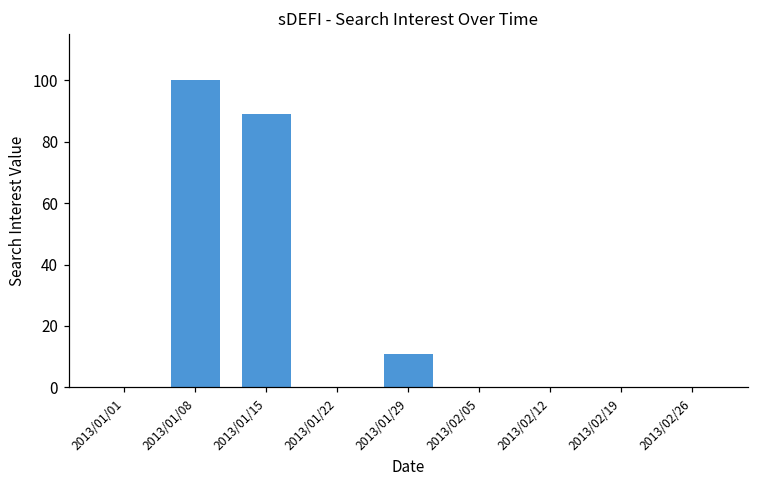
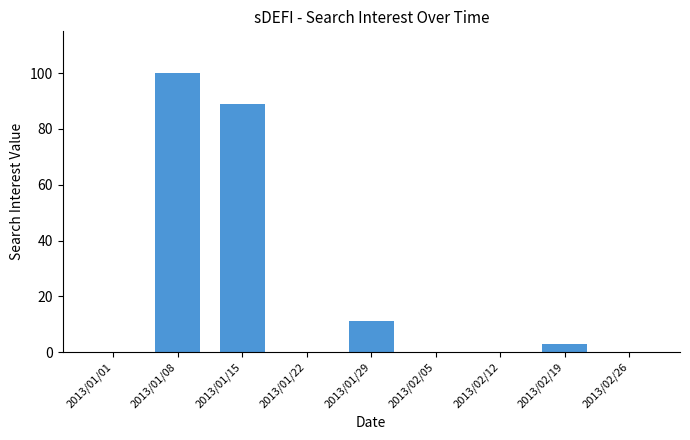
2013/02/19: 0 -> 3
